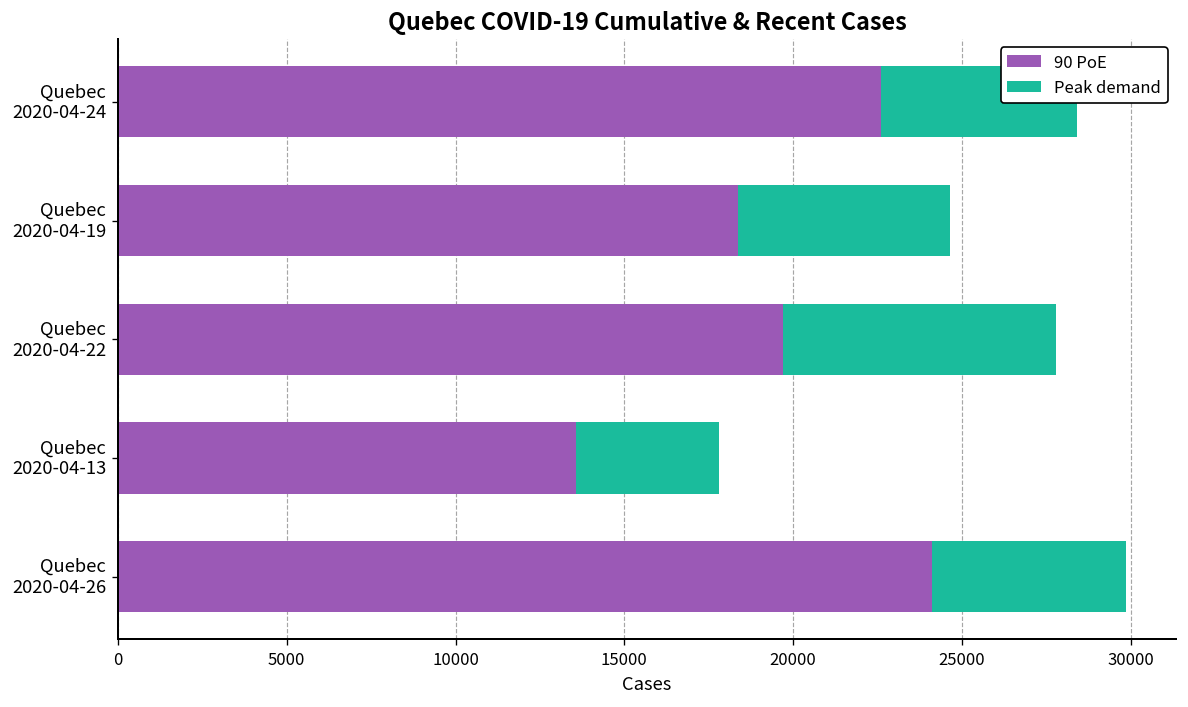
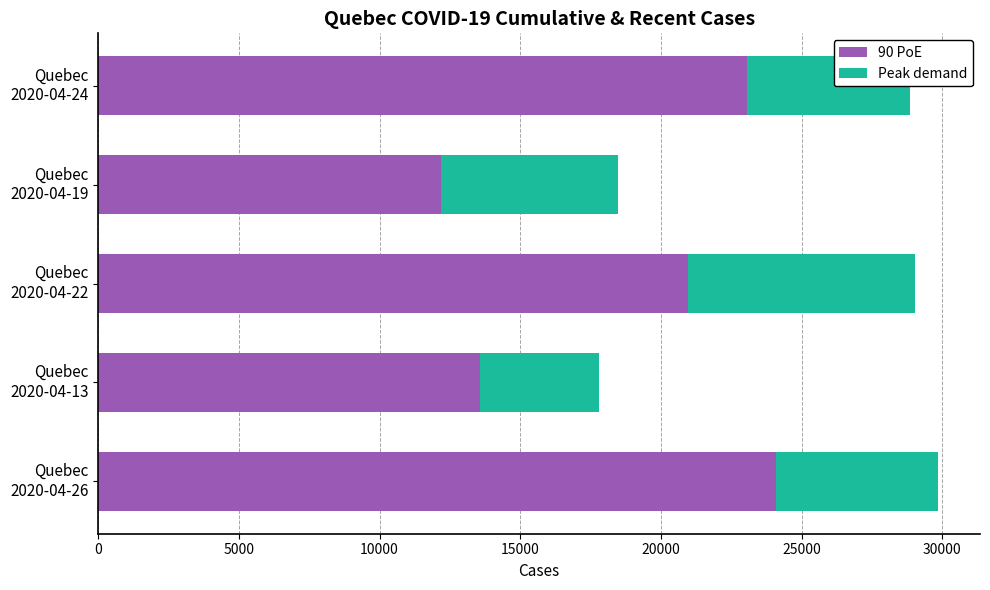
90 PoE, Quebec 2020-04-24: 22600 -> 23000
90 PoE, Quebec 2020-04-19: 18400 -> 12200
90 PoE, Quebec 2020-04-22: 19700 -> 21000
